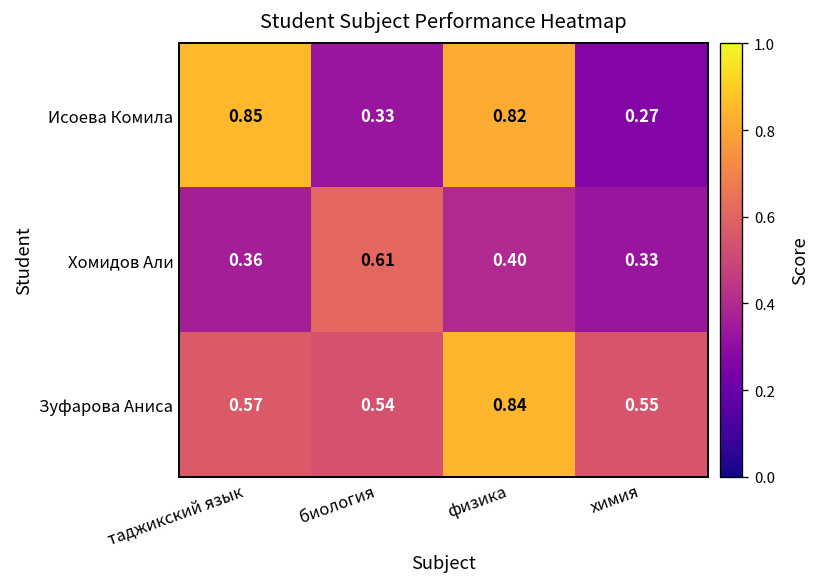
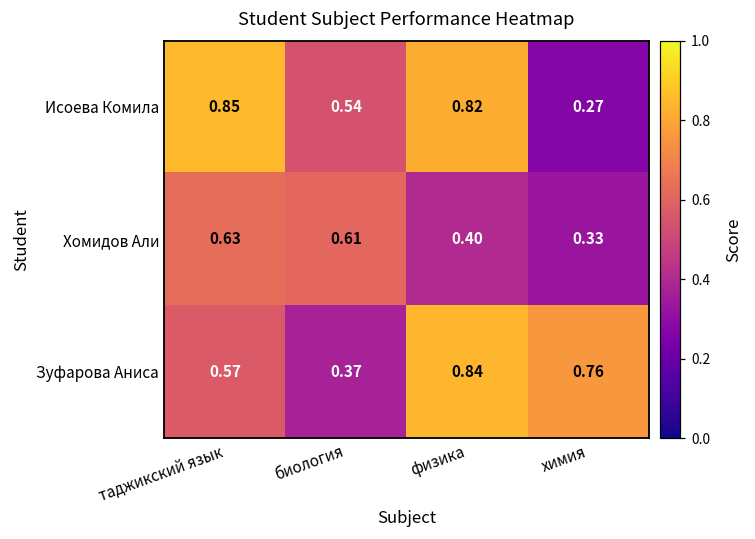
Исоева Комила, биология: 0.33 -> 0.54
Хомидов Али, таджикский язык: 0.36 -> 0.63
Зуфарова Аниса, биология: 0.54 -> 0.37
Зуфарова Аниса, химия: 0.55 -> 0.76
